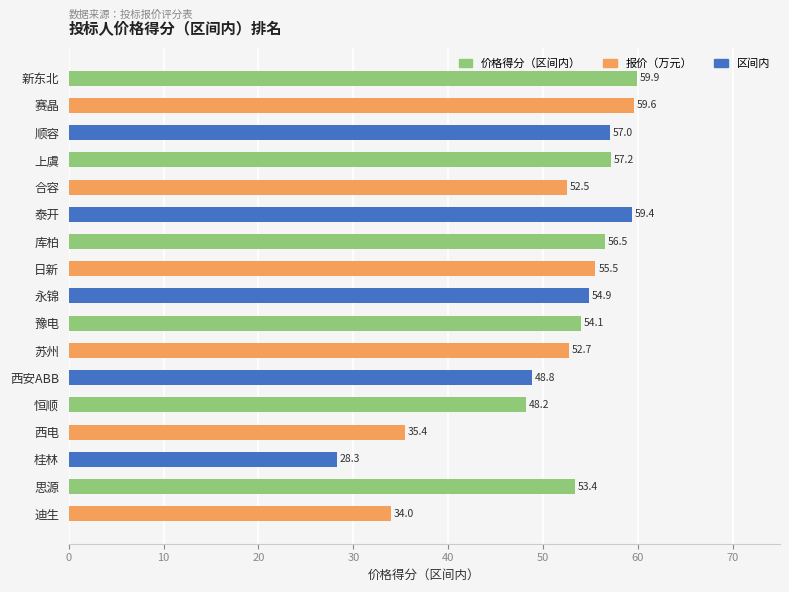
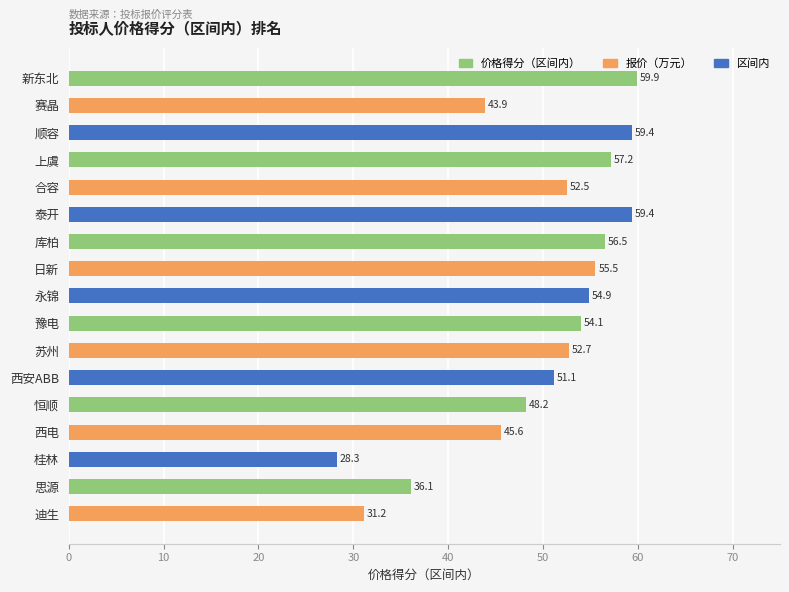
赛晶: 59.6 -> 43.9
顺容: 57.0 -> 59.4
西安ABB: 48.8 -> 51.1
西电: 35.4 -> 45.6
思源: 53.4 -> 36.1
迪生: 34.0 -> 31.2
